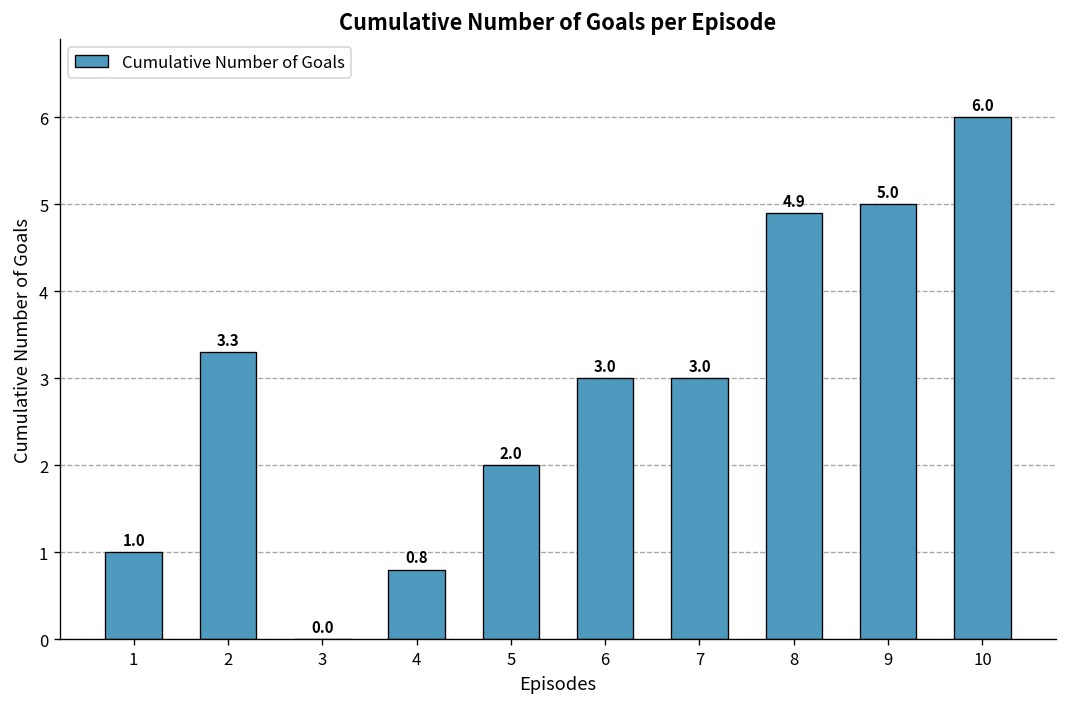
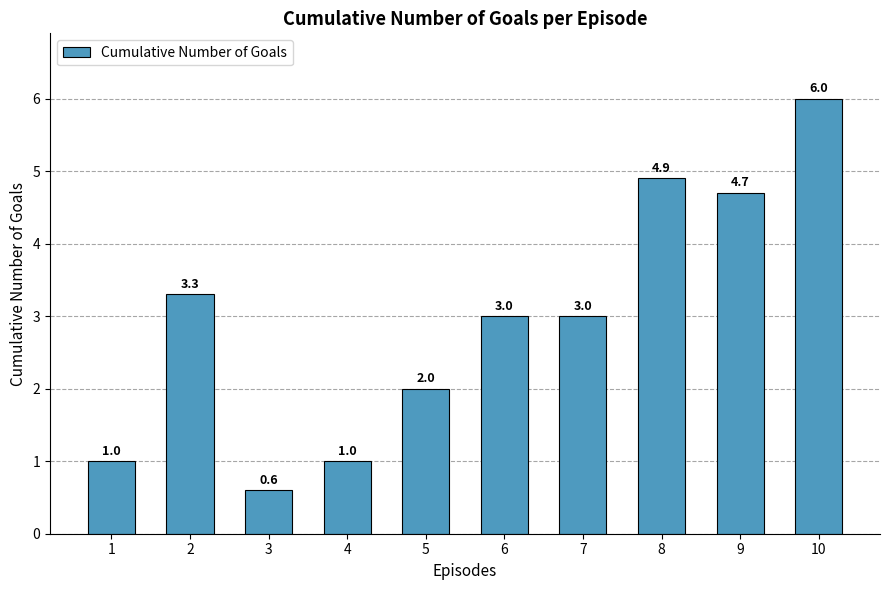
3: 0.0 -> 0.6
4: 0.8 -> 1.0
9: 5.0 -> 4.7
